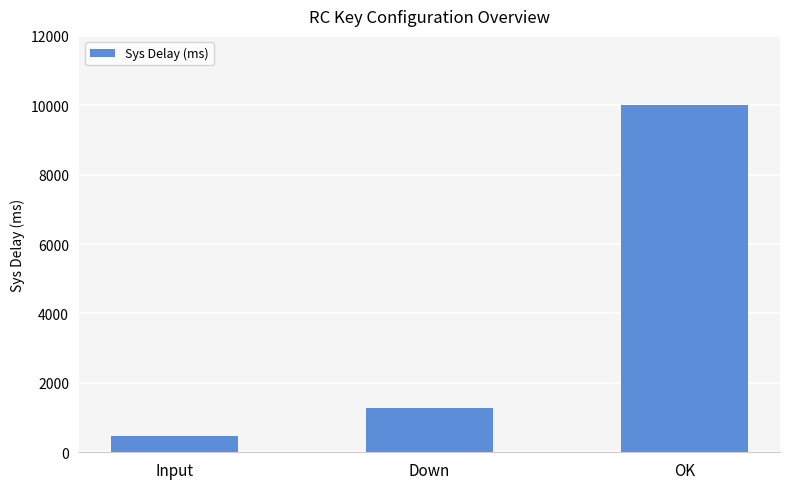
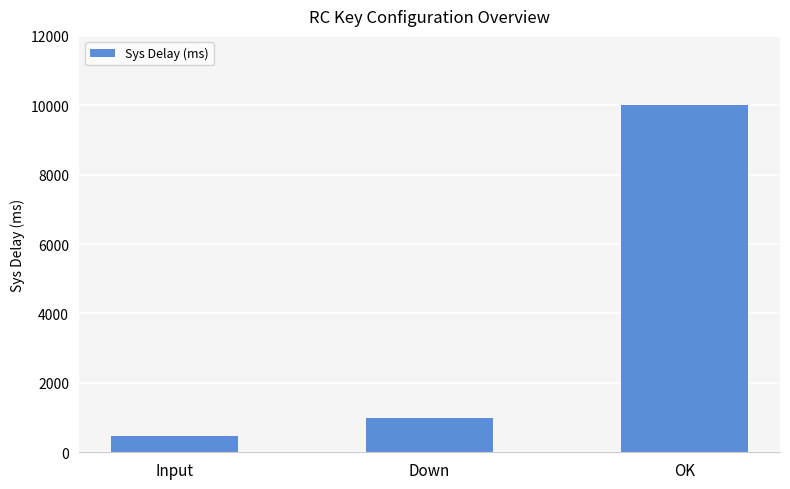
Down: 1300 -> 1000
